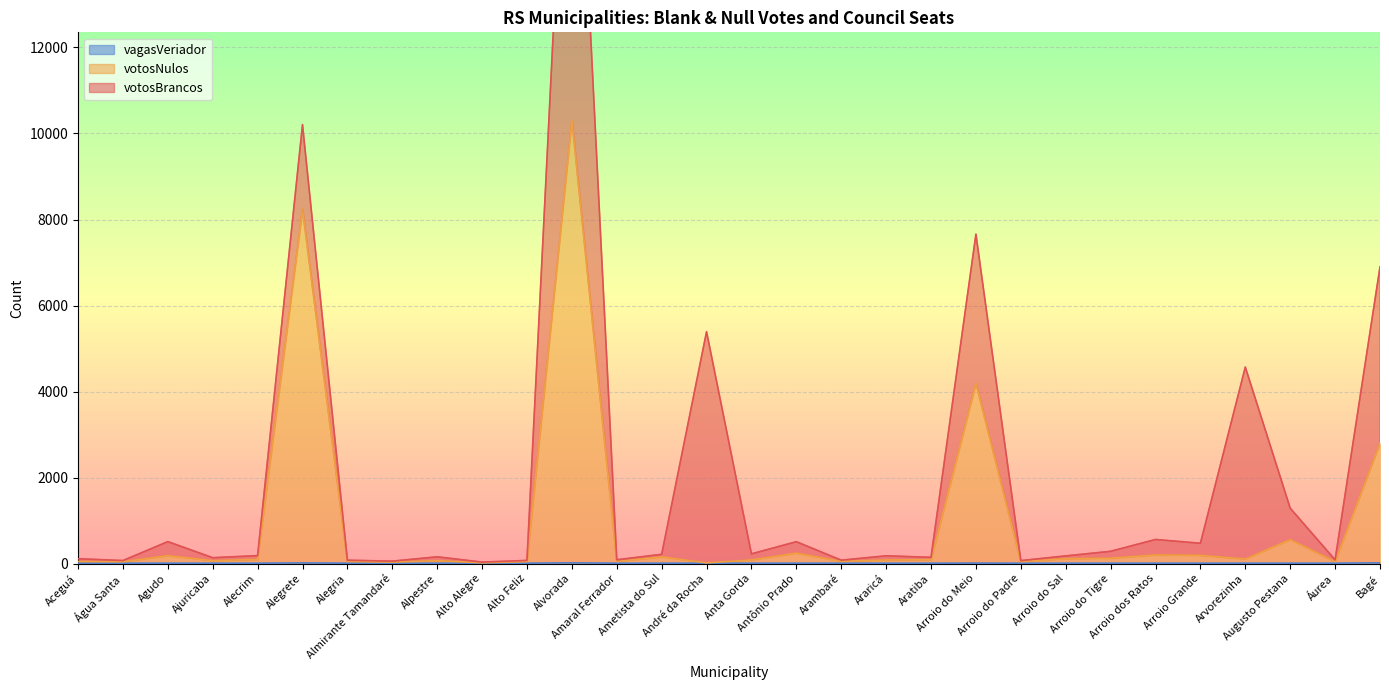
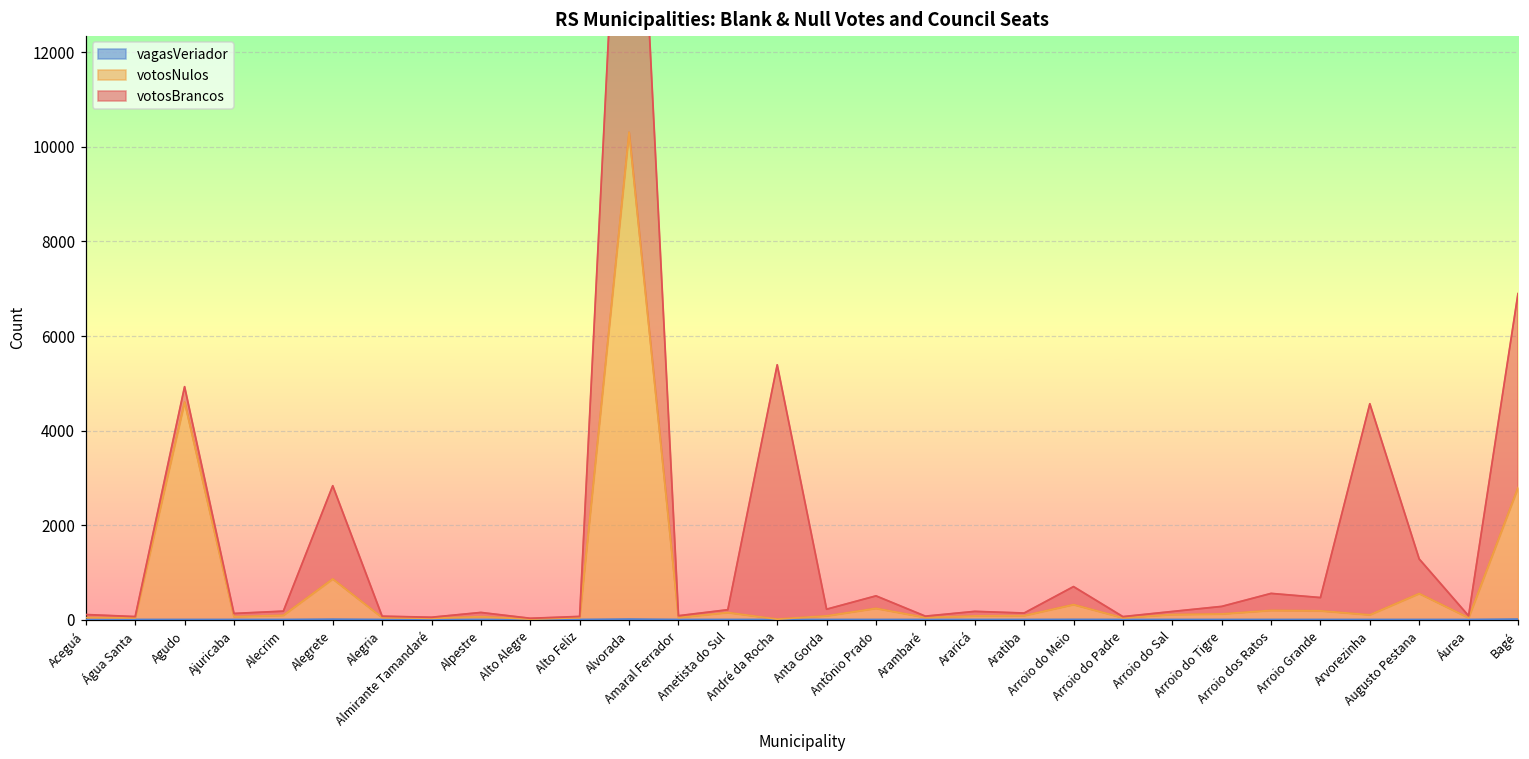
votosNulos, Agudo: 200 -> 4600
votosNulos, Alegrete: 8200 -> 900
votosNulos, Arroio do Meio: 4200 -> 300
votosBrancos, Arroio do Meio: 3500 -> 400
